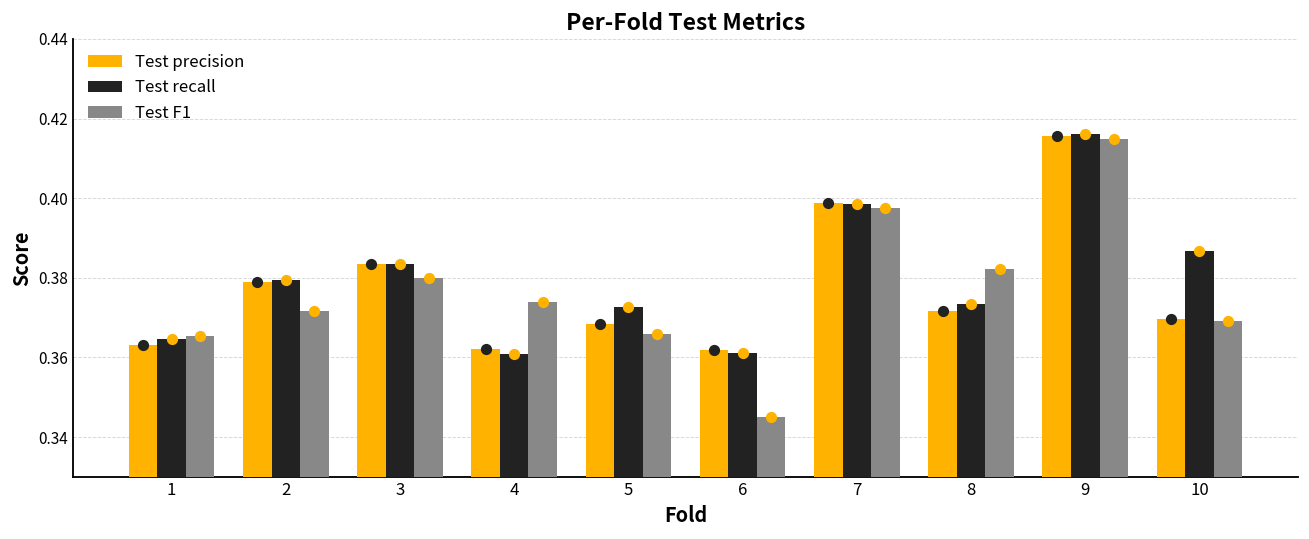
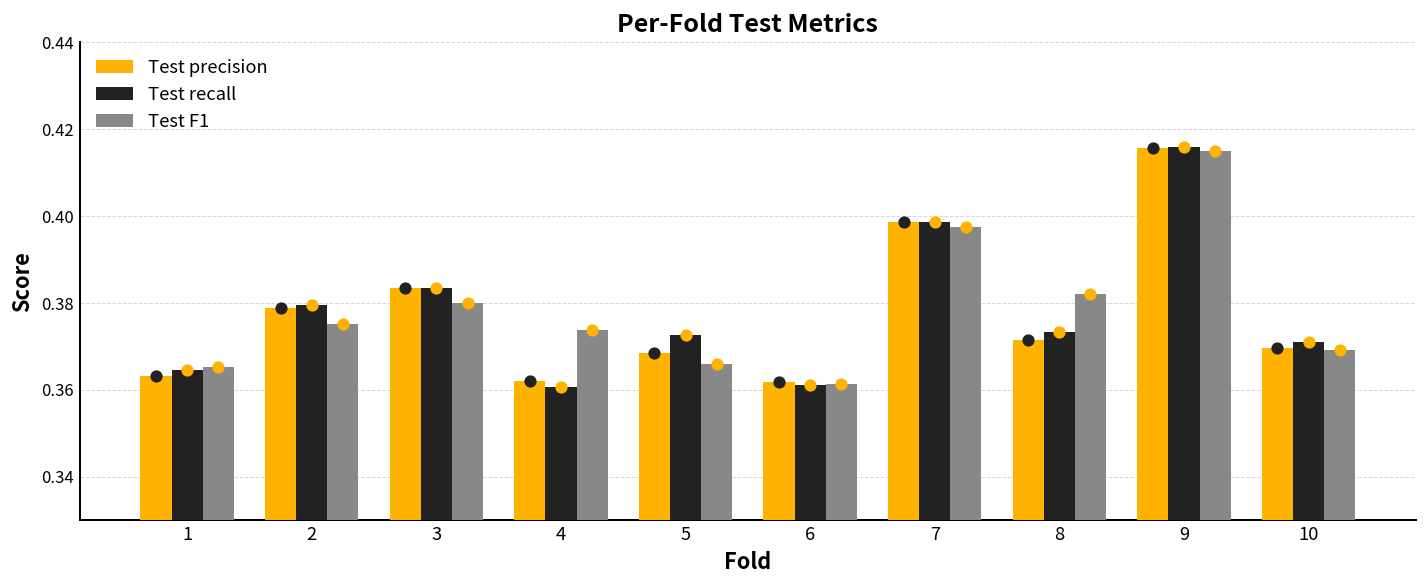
Test F1, 2: 0.372 -> 0.375
Test F1, 6: 0.345 -> 0.361
Test recall, 10: 0.387 -> 0.371
